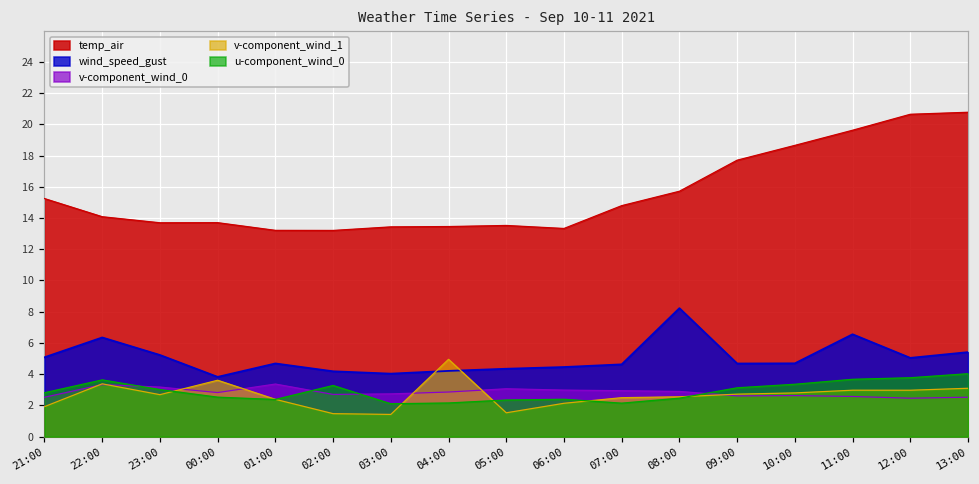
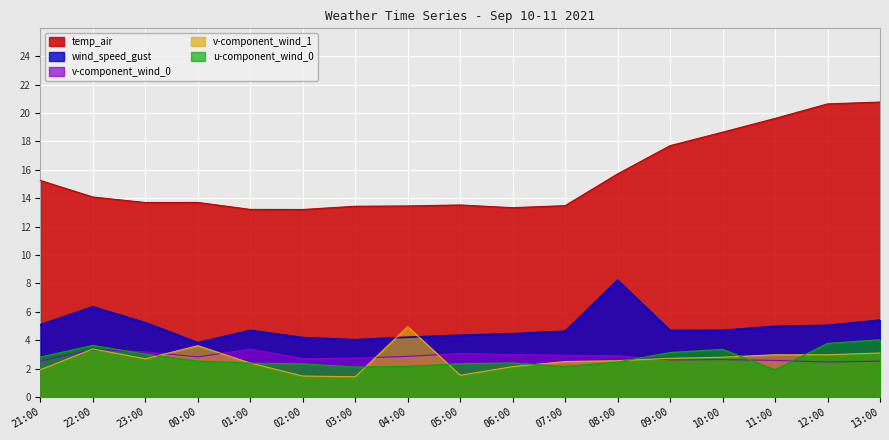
u-component_wind_0, 02:00: 3.3 -> 2.3
temp_air, 07:00: 14.8 -> 13.5
wind_speed_gust, 11:00: 6.6 -> 5.0
u-component_wind_0, 11:00: 3.7 -> 1.9
